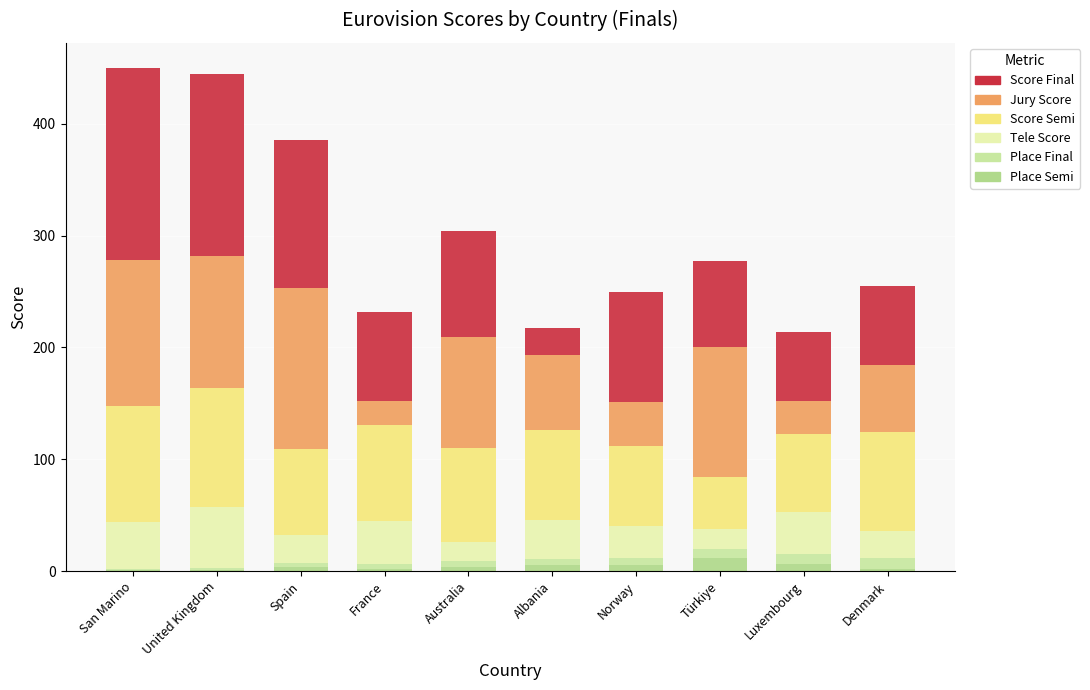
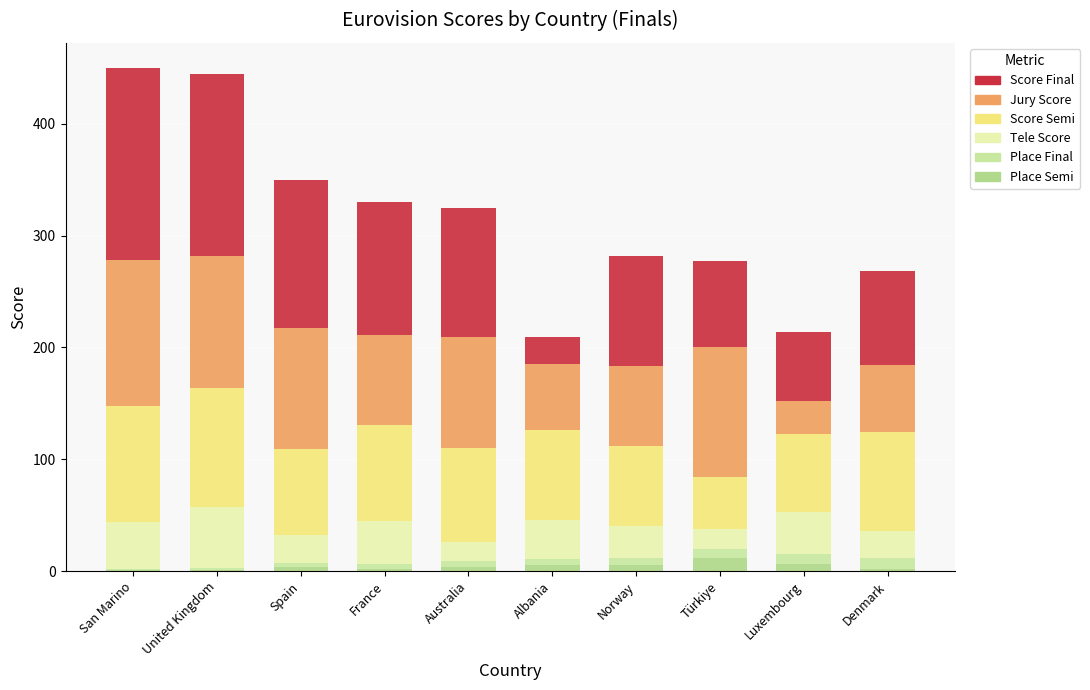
Jury Score, Spain: 144 -> 108
Jury Score, France: 21 -> 80
Score Final, France: 80 -> 119
Score Final, Australia: 95 -> 116
Jury Score, Albania: 67 -> 59
Jury Score, Norway: 39 -> 71
Score Final, Denmark: 71 -> 84
